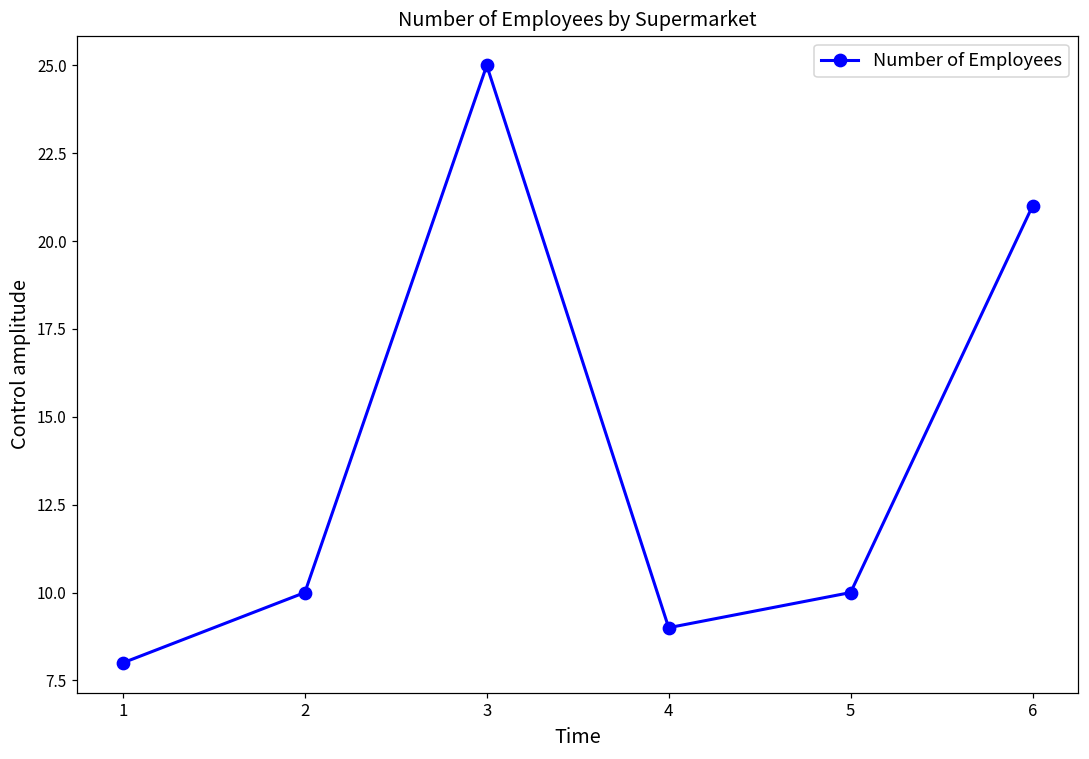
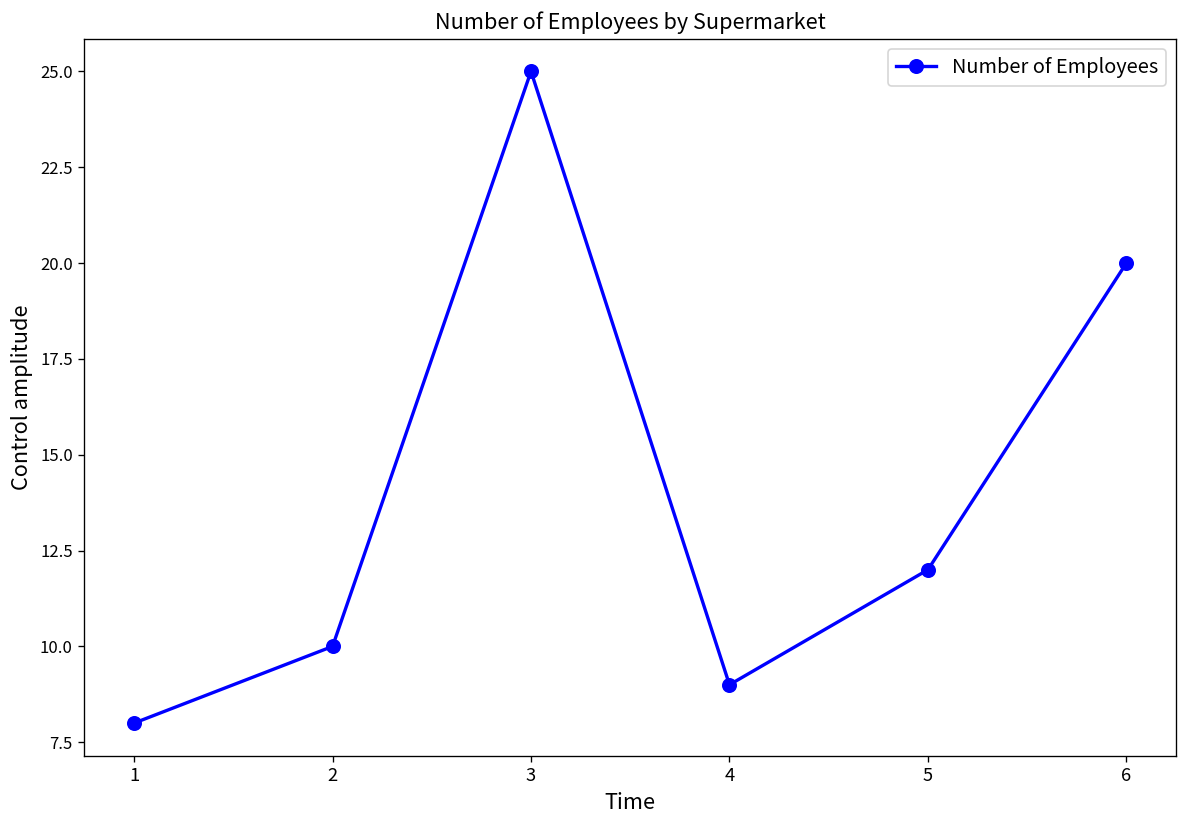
5: 10 -> 12
6: 21 -> 20
